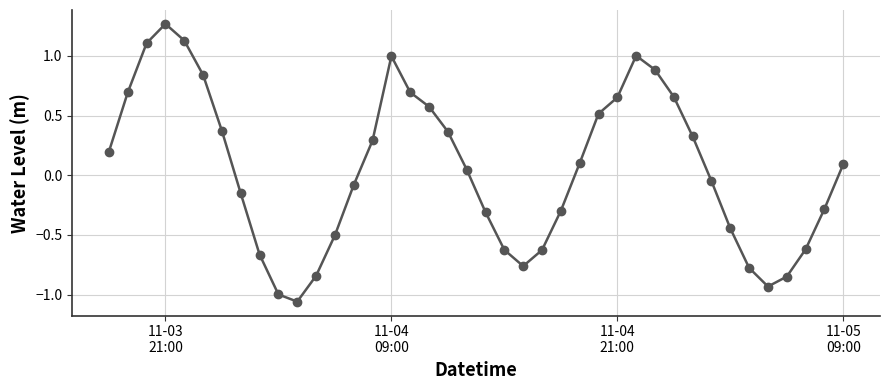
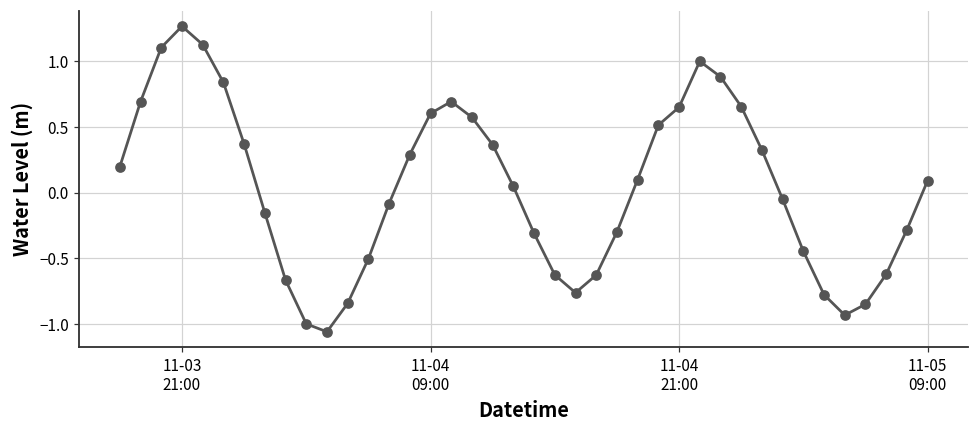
11-04 09:00: 1.00 -> 0.60
